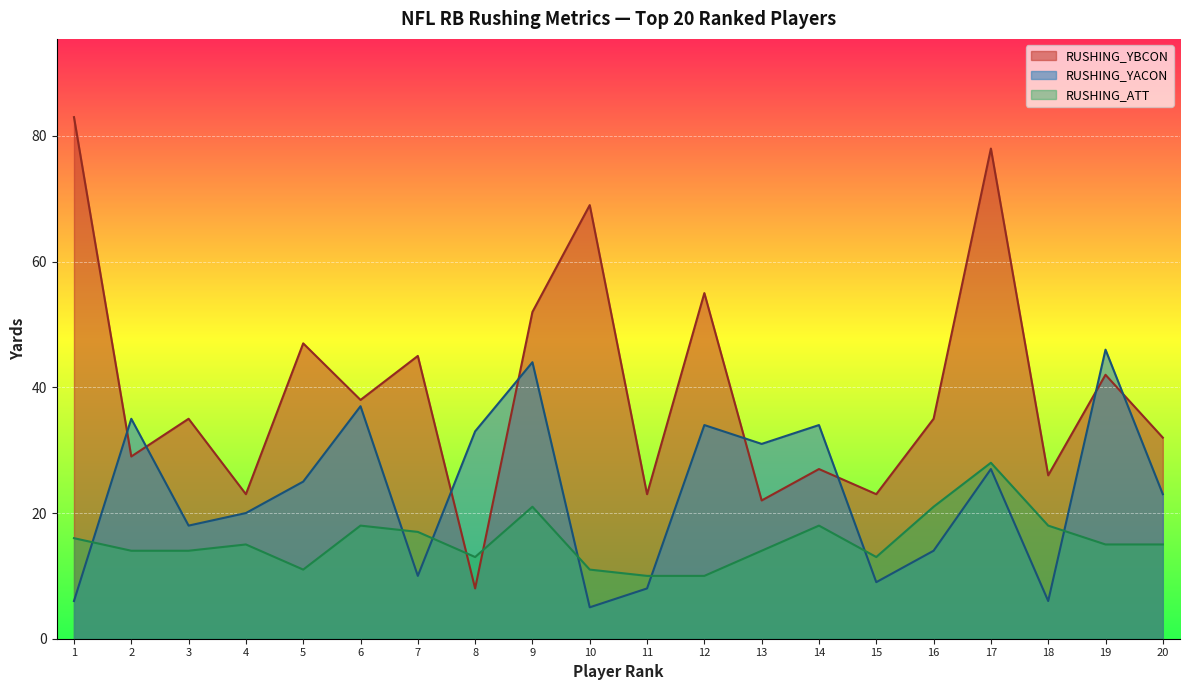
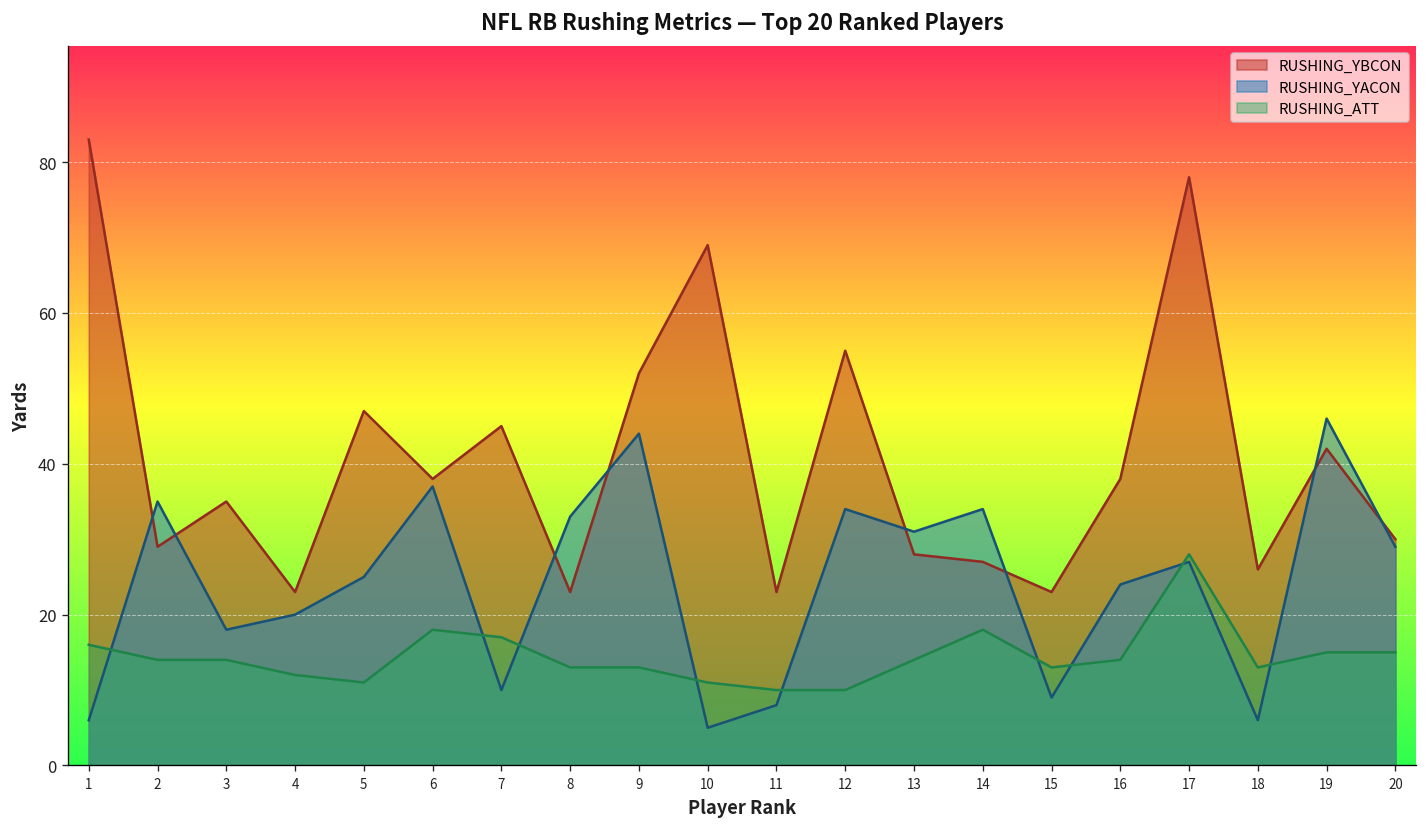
RUSHING_ATT, 4: 15 -> 12
RUSHING_YBCON, 8: 8 -> 23
RUSHING_ATT, 9: 21 -> 13
RUSHING_YBCON, 13: 22 -> 28
RUSHING_YBCON, 16: 35 -> 38
RUSHING_YACON, 16: 14 -> 24
RUSHING_ATT, 16: 21 -> 14
RUSHING_ATT, 18: 18 -> 13
RUSHING_YBCON, 20: 32 -> 30
RUSHING_YACON, 20: 23 -> 29
